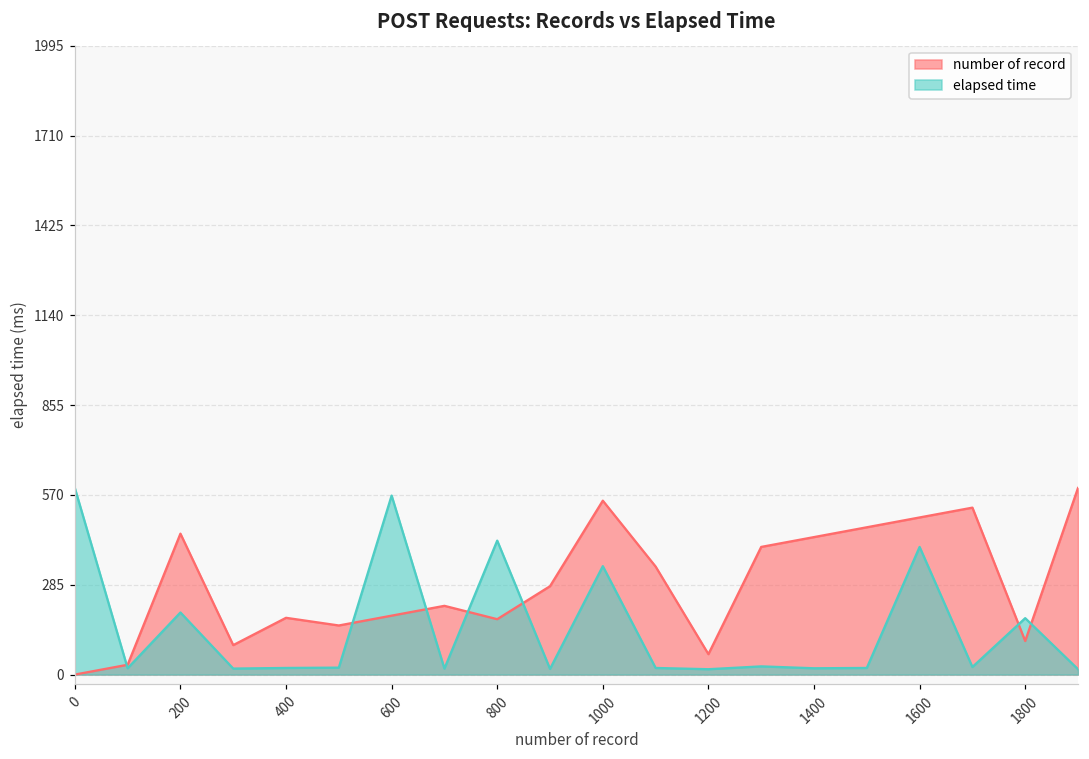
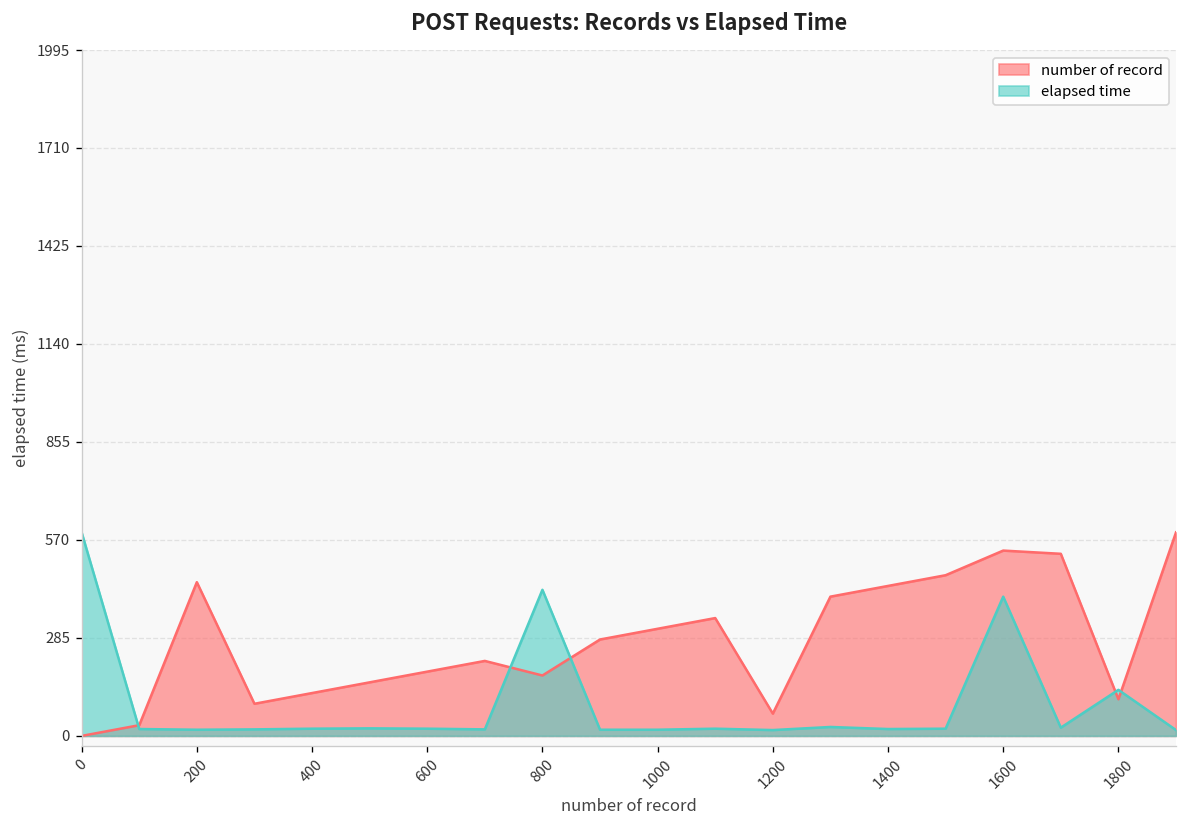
elapsed time, 200: 200 -> 20
number of record, 400: 180 -> 120
elapsed time, 600: 570 -> 20
number of record, 1000: 550 -> 310
elapsed time, 1000: 340 -> 20
number of record, 1600: 500 -> 540
elapsed time, 1800: 180 -> 130
